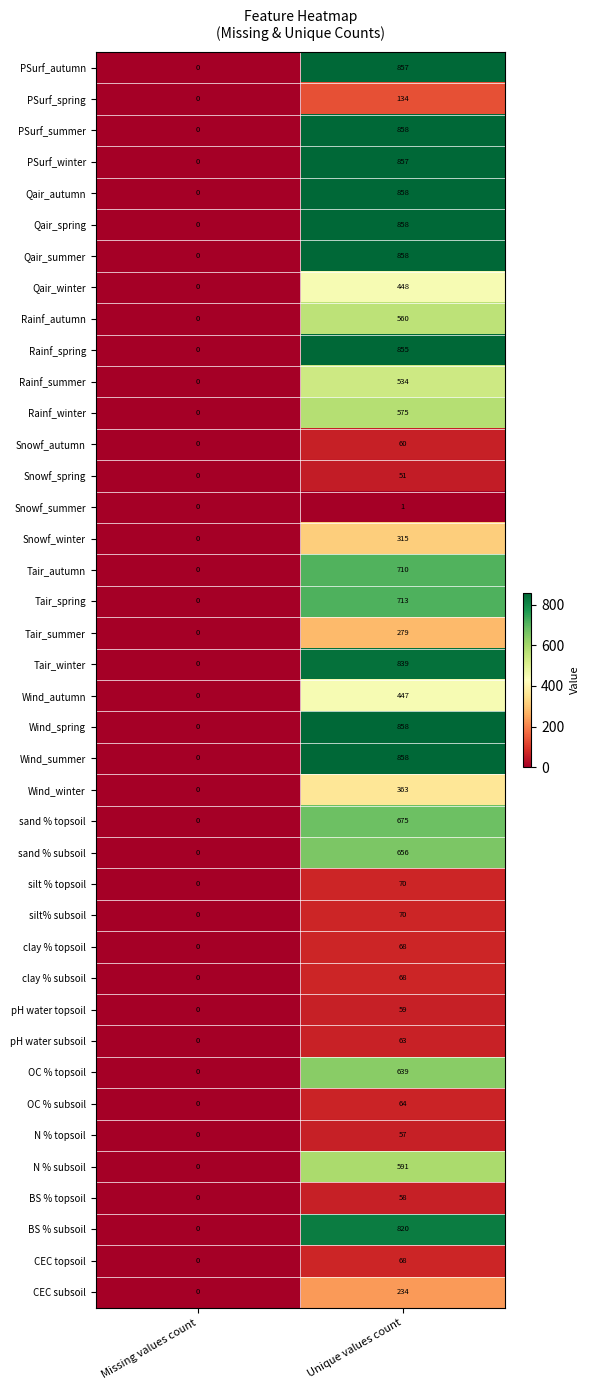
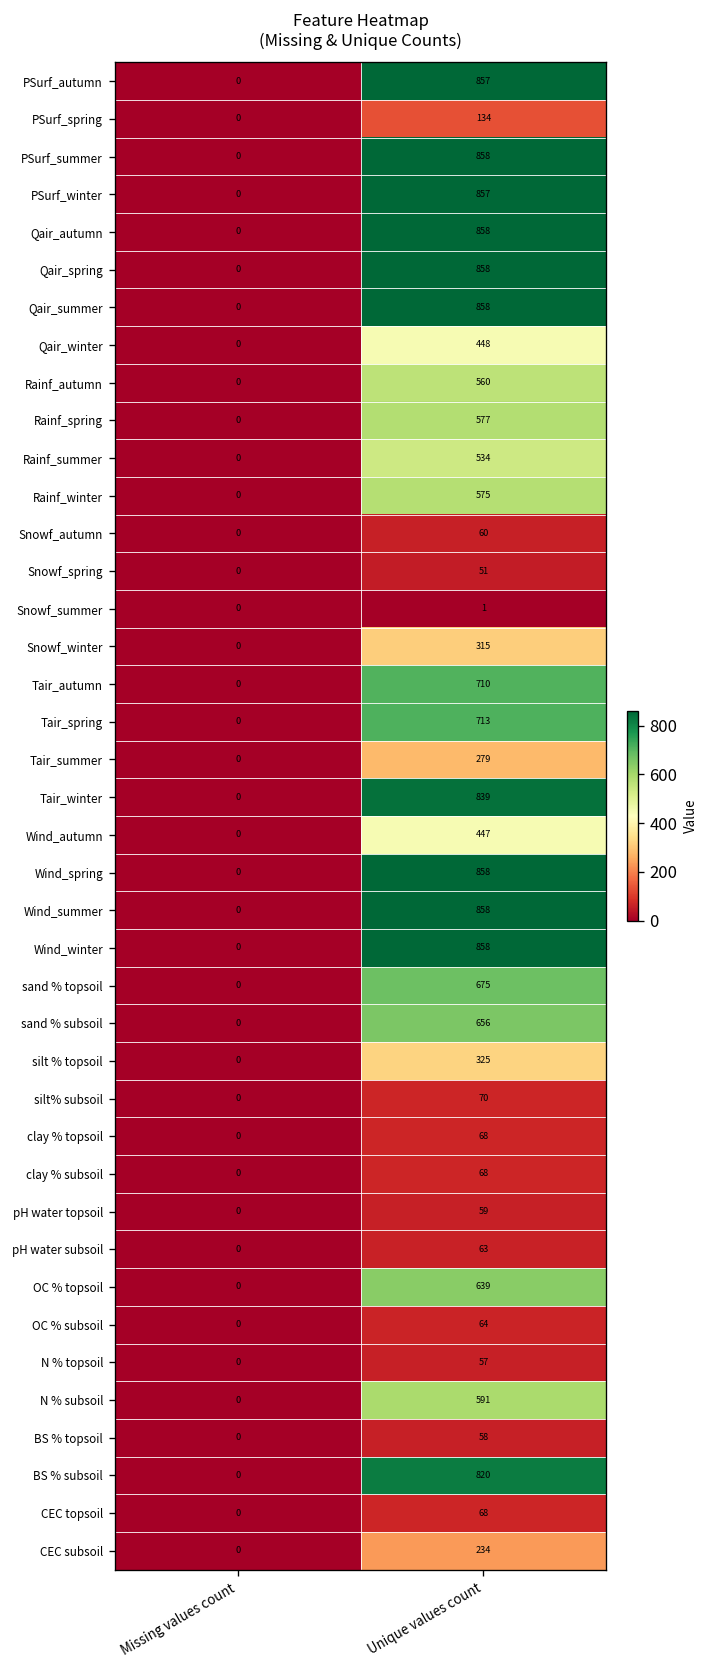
Rainf_spring, Unique values count: 855 -> 577
Wind_winter, Unique values count: 363 -> 858
silt % topsoil, Unique values count: 70 -> 325
